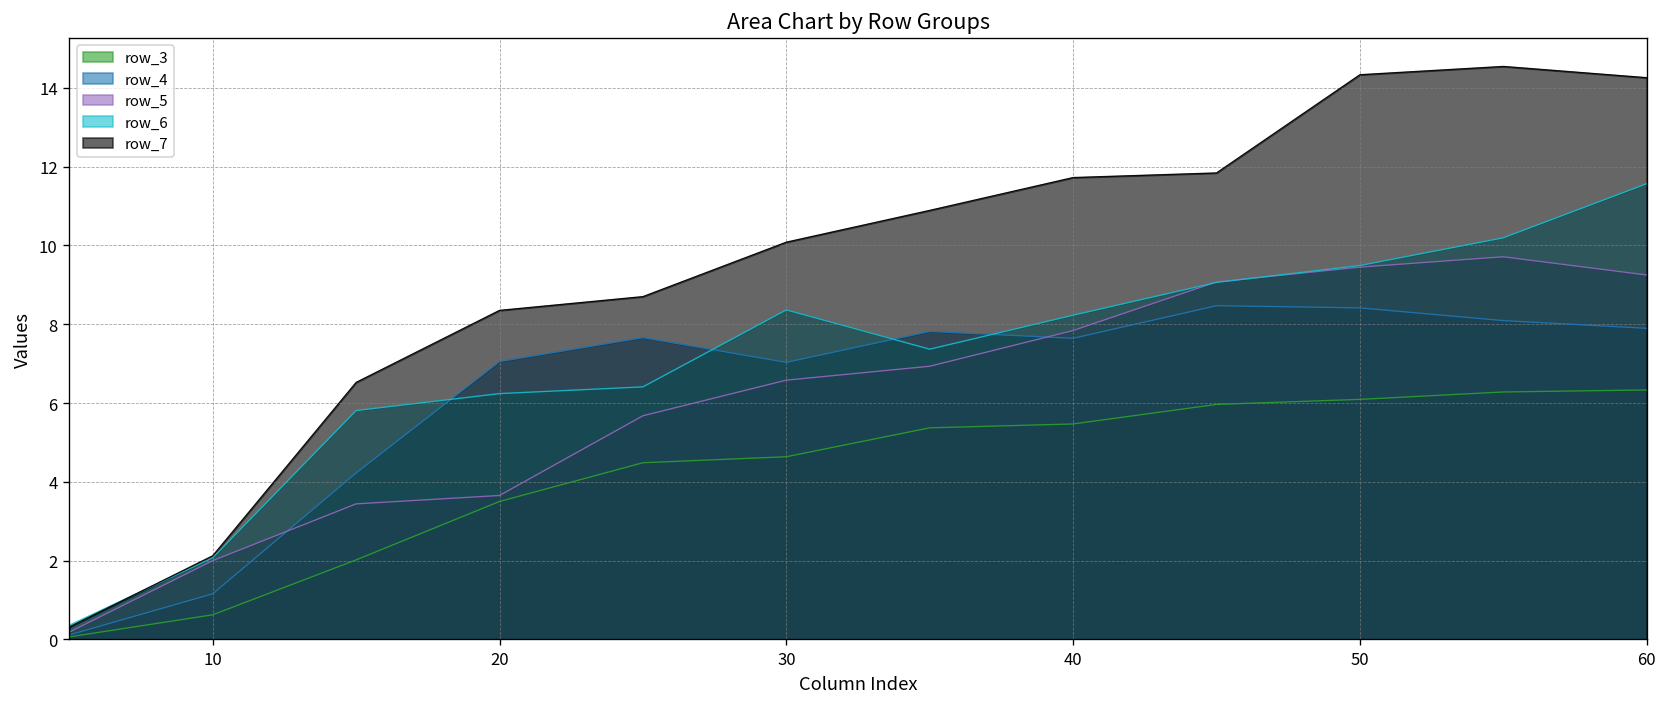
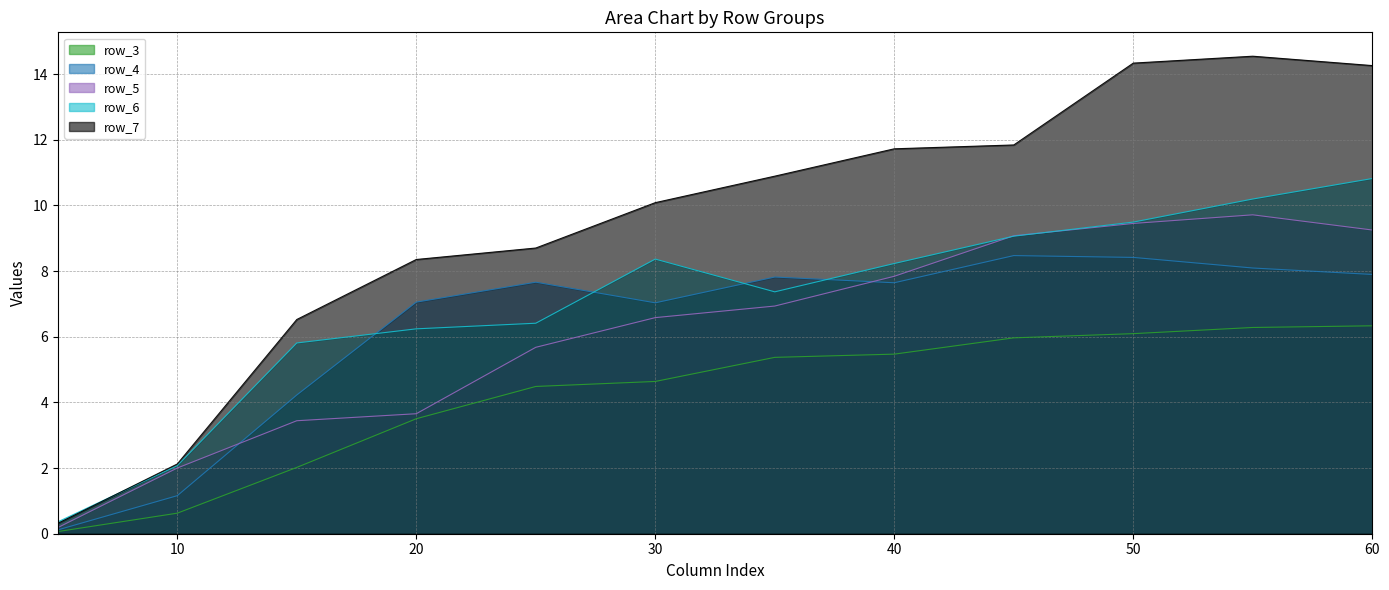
row_6, 60: 11.6 -> 10.8
